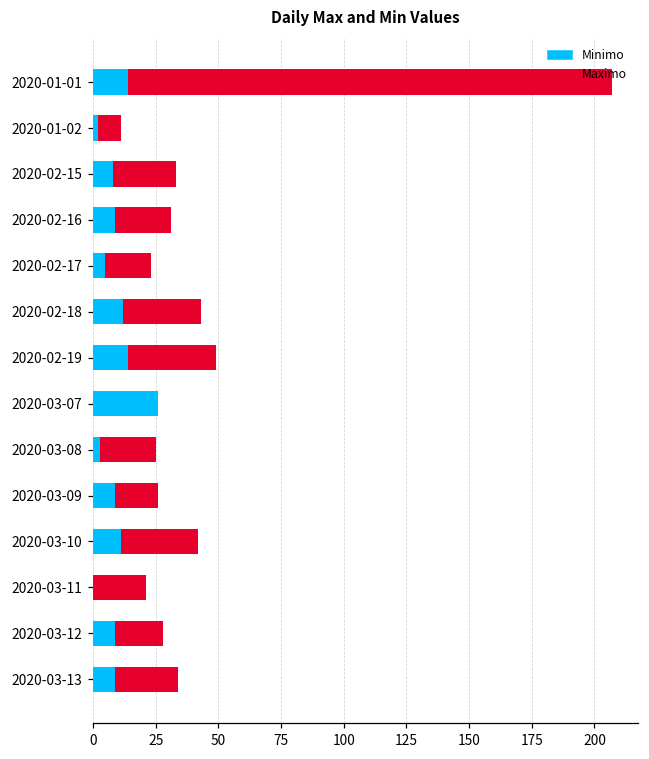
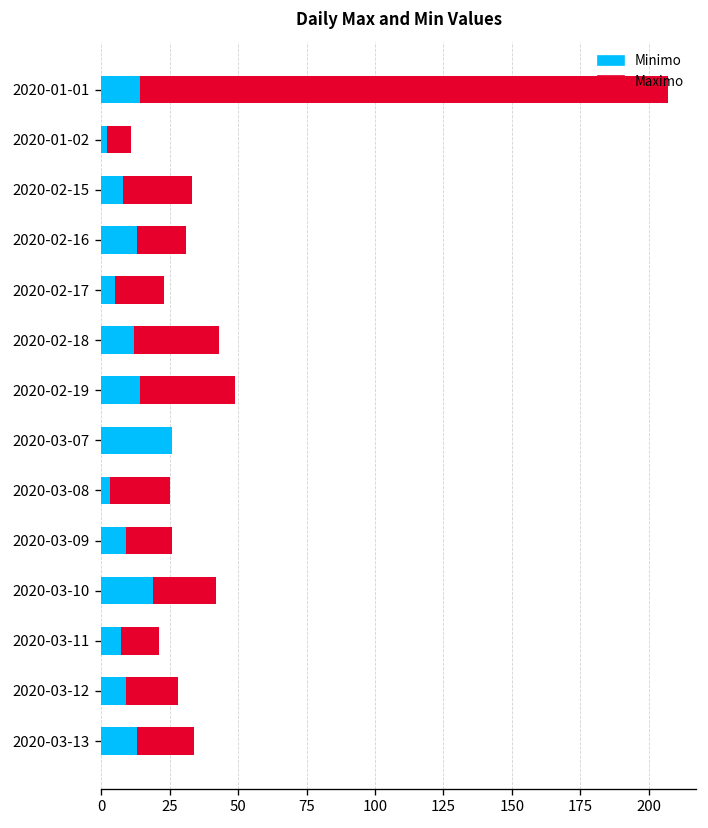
Minimo, 2020-02-16: 9 -> 13
Minimo, 2020-03-10: 11 -> 19
Minimo, 2020-03-11: 0 -> 7
Minimo, 2020-03-13: 9 -> 13
